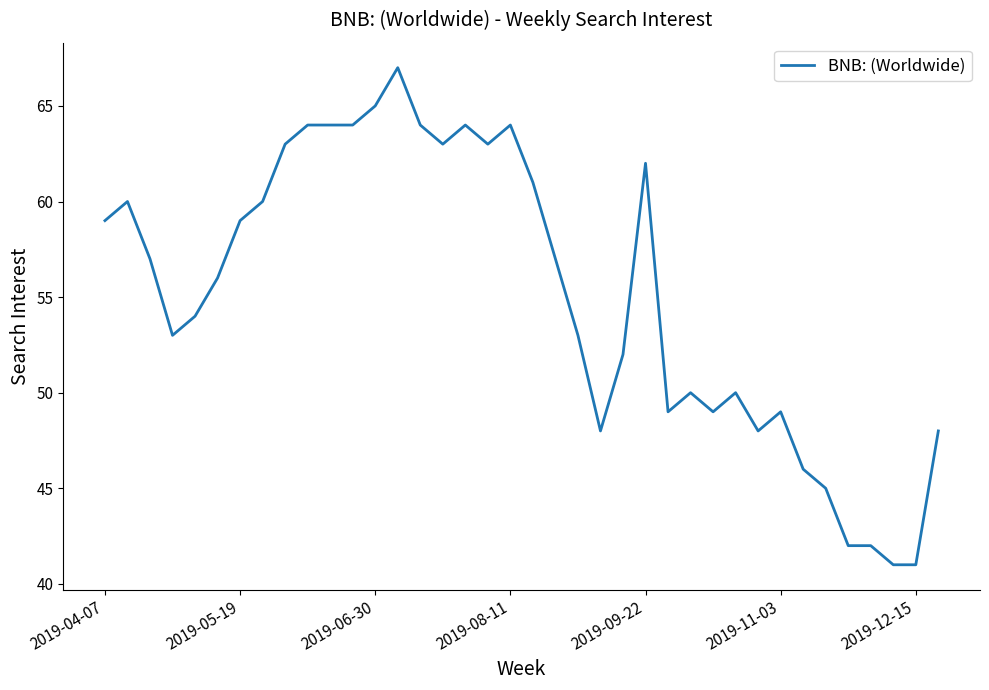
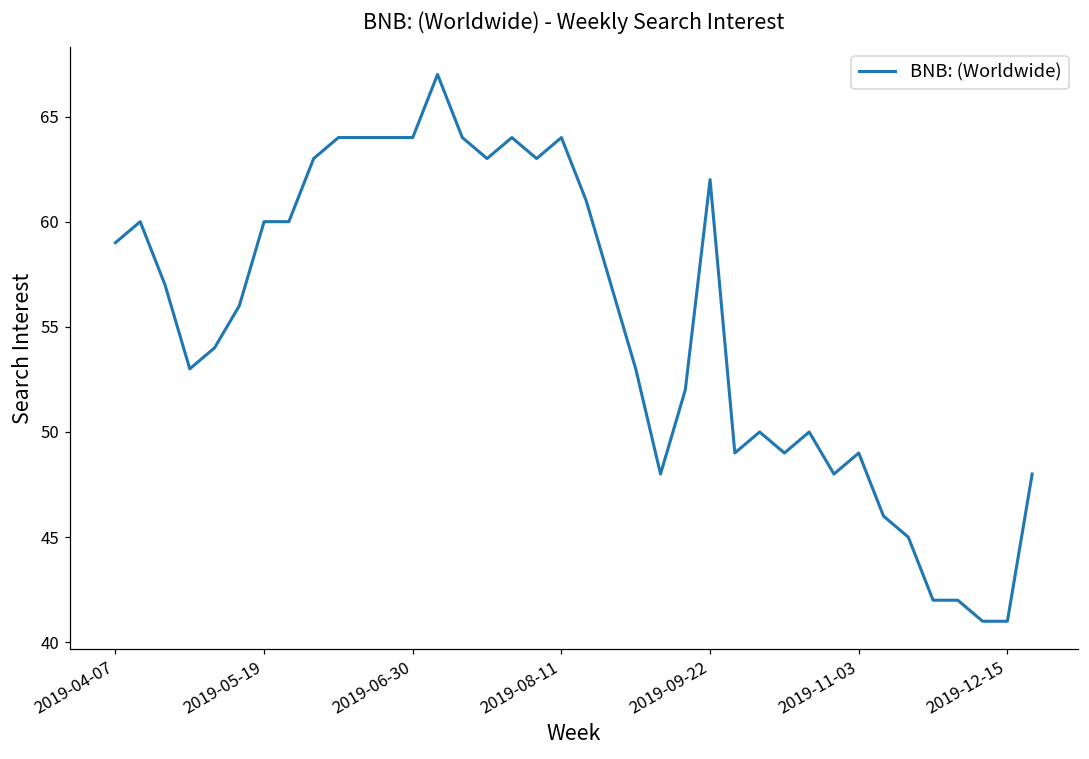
2019-05-19: 59 -> 60
2019-06-30: 65 -> 64
